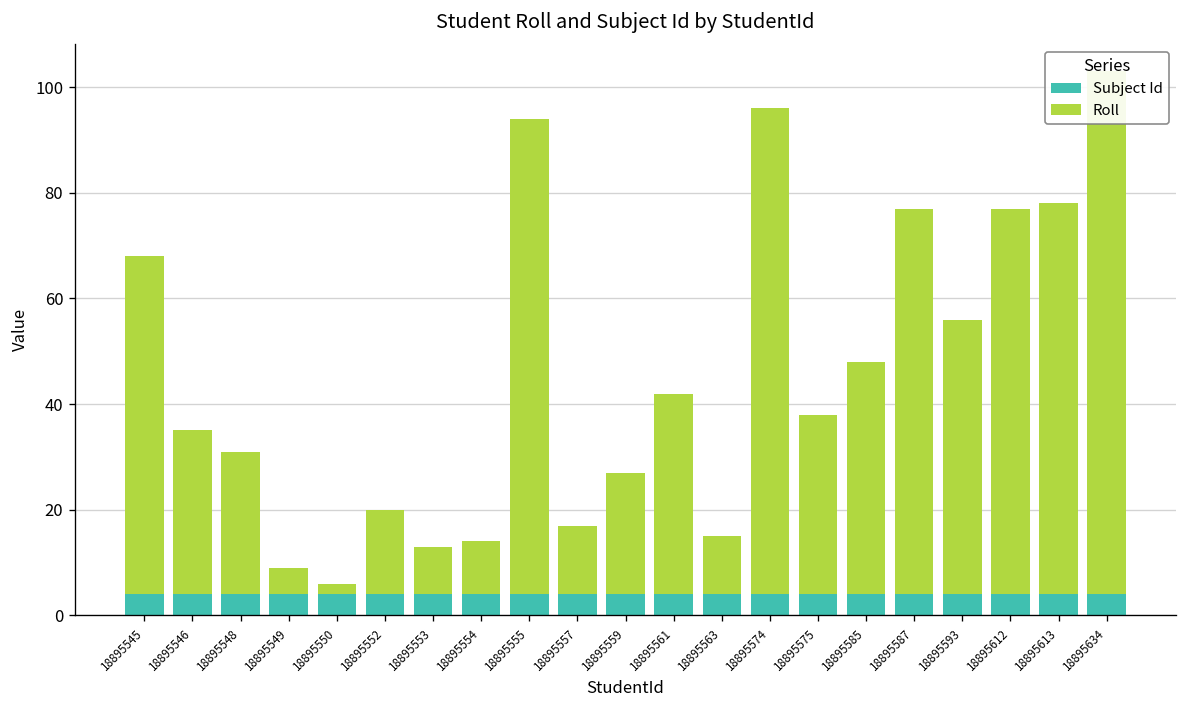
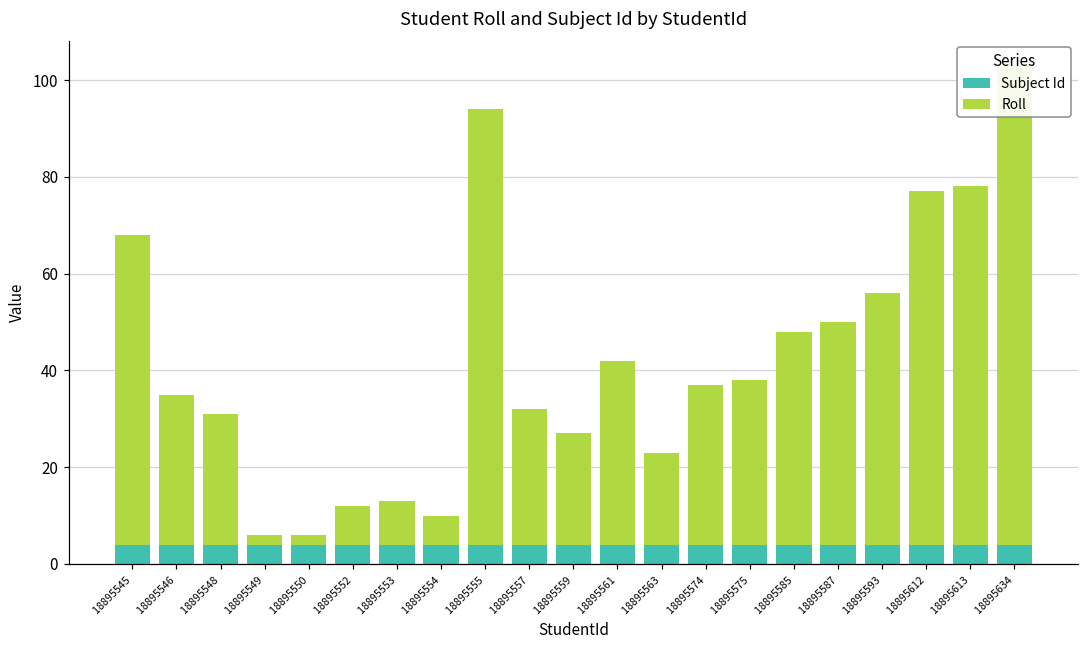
Roll, 18895549: 5 -> 2
Roll, 18895552: 16 -> 8
Roll, 18895554: 10 -> 6
Roll, 18895557: 13 -> 28
Roll, 18895563: 11 -> 19
Roll, 18895574: 92 -> 33
Roll, 18895587: 73 -> 46
